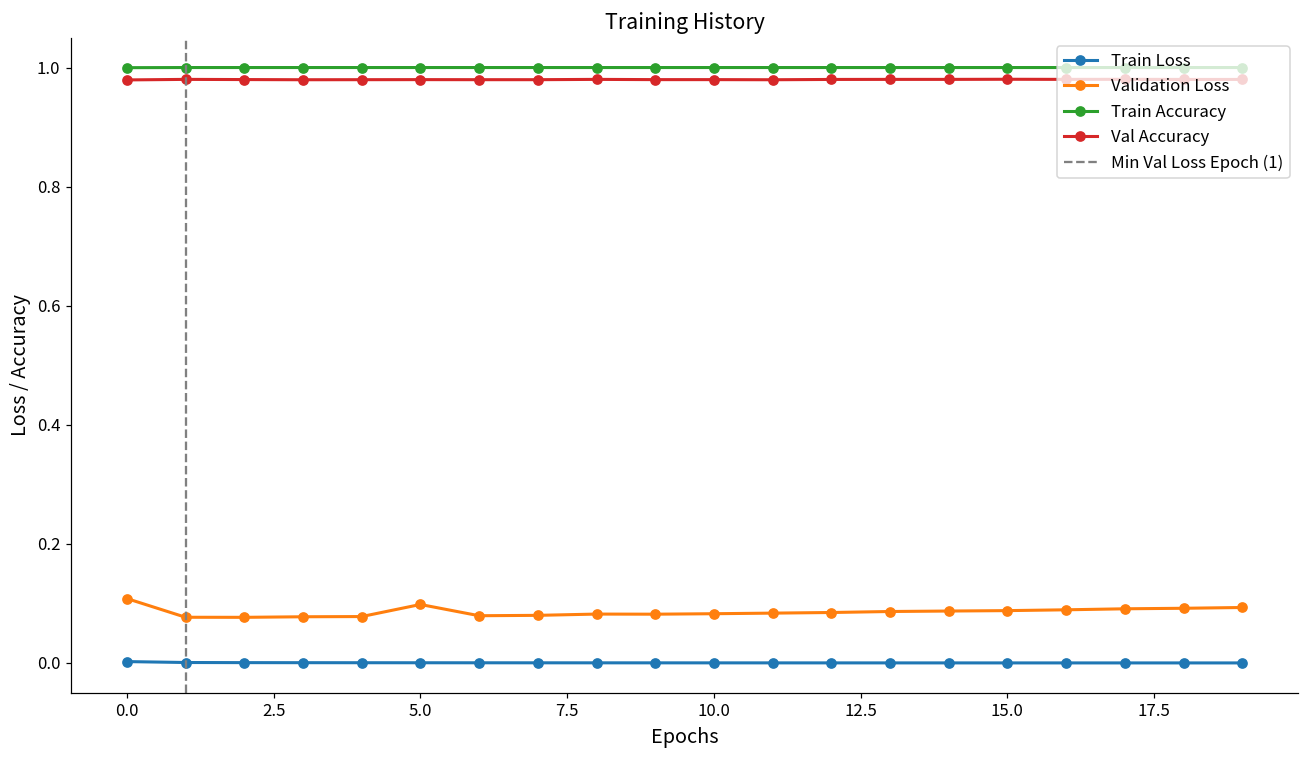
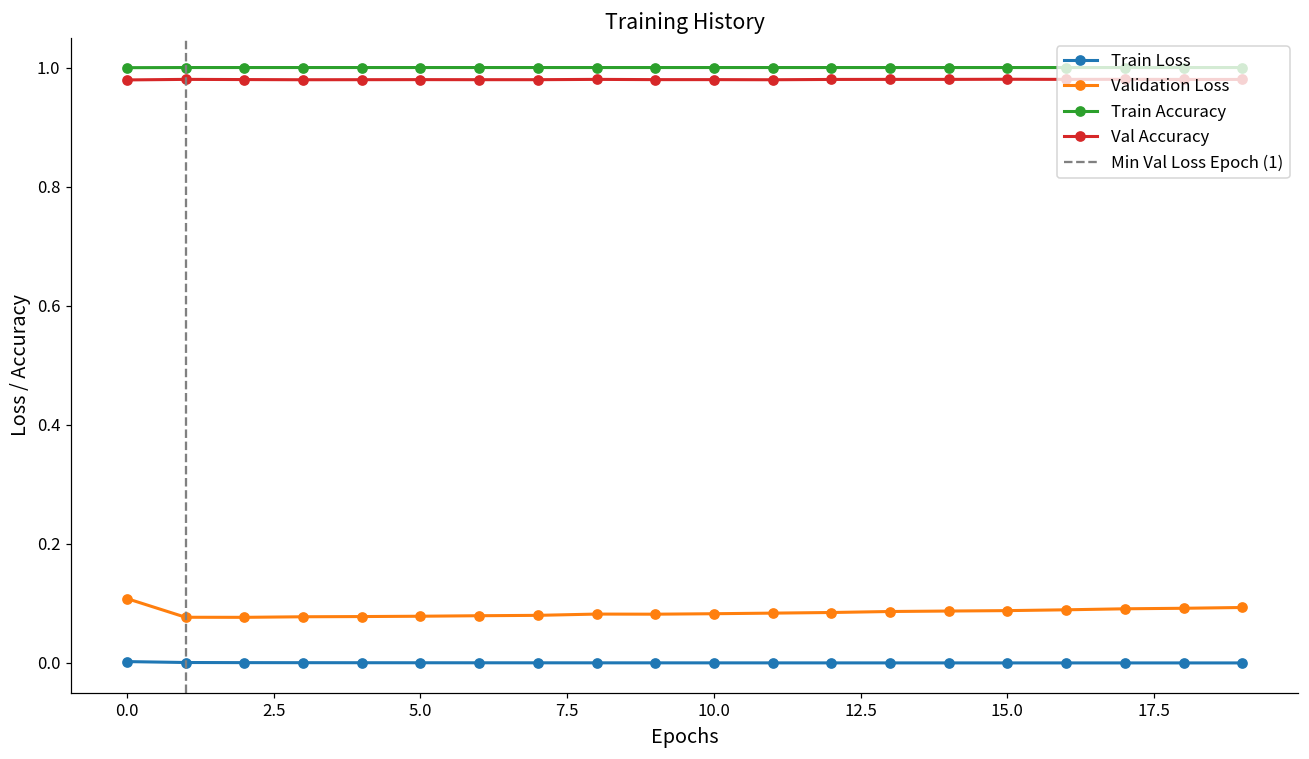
Validation Loss, 5.0: 0.10 -> 0.08
